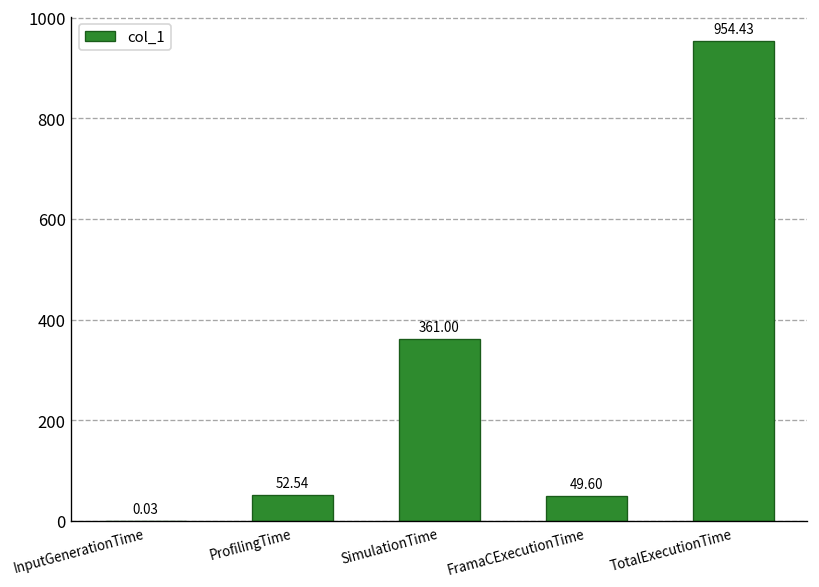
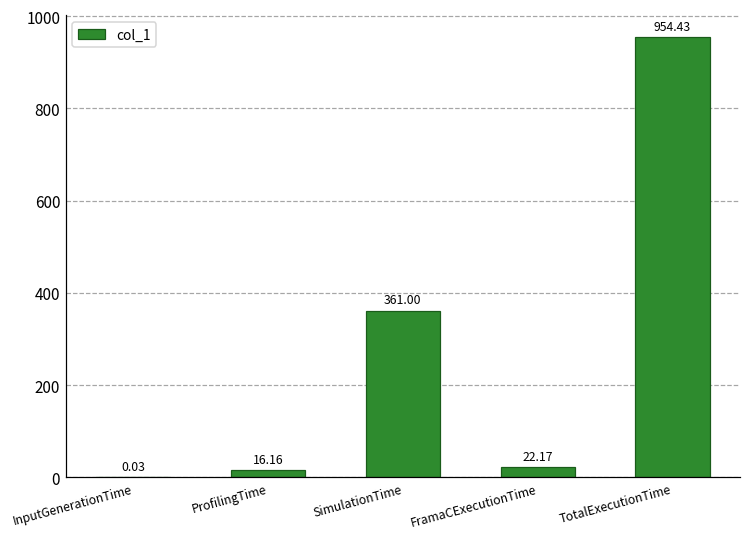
ProfilingTime: 52.54 -> 16.16
FramaCExecutionTime: 49.60 -> 22.17
